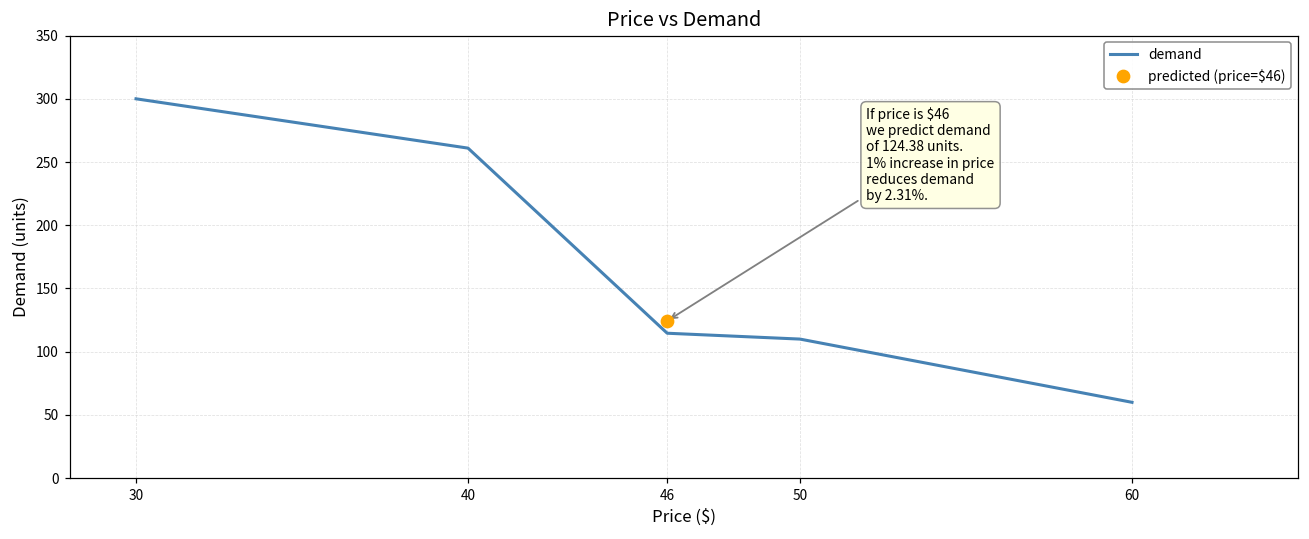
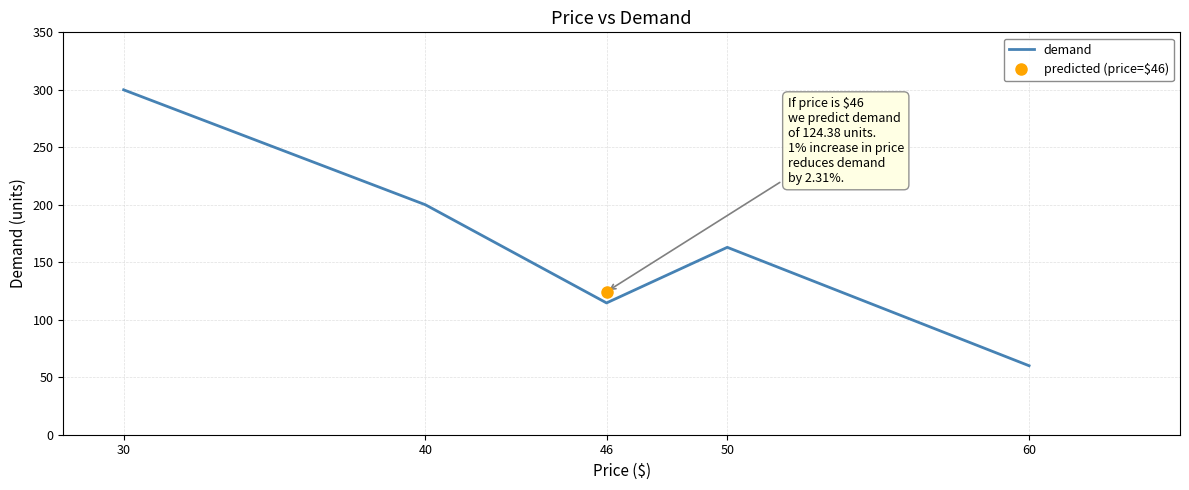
demand, 40: 261 -> 200
demand, 50: 110 -> 163
